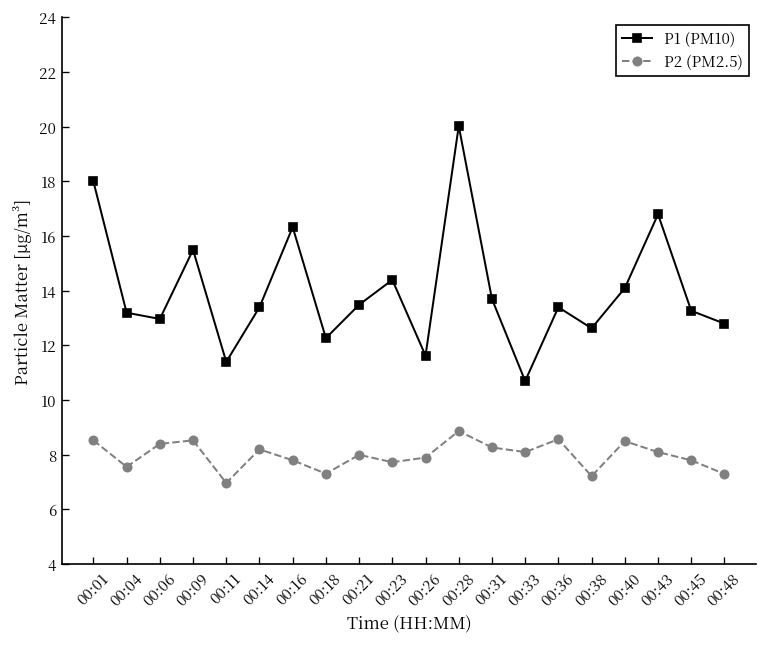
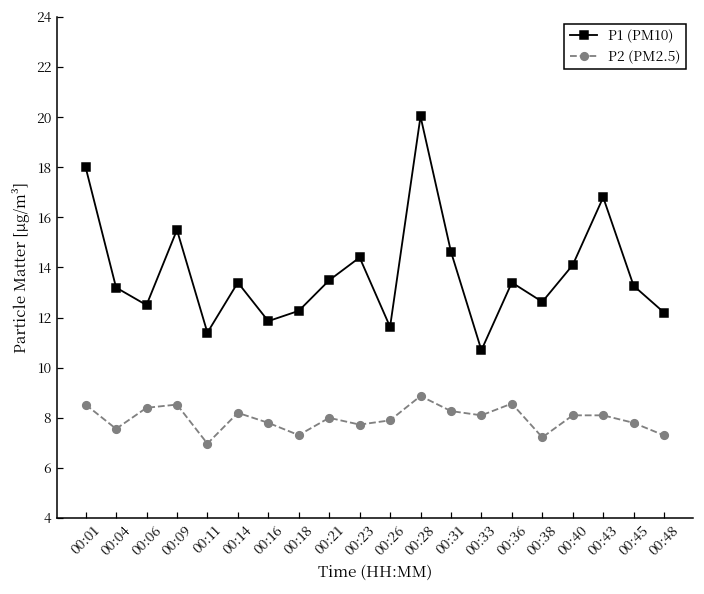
P1 (PM10), 00:06: 13.0 -> 12.5
P1 (PM10), 00:16: 16.3 -> 11.9
P1 (PM10), 00:31: 13.7 -> 14.6
P2 (PM2.5), 00:40: 8.5 -> 8.1
P1 (PM10), 00:48: 12.8 -> 12.2
